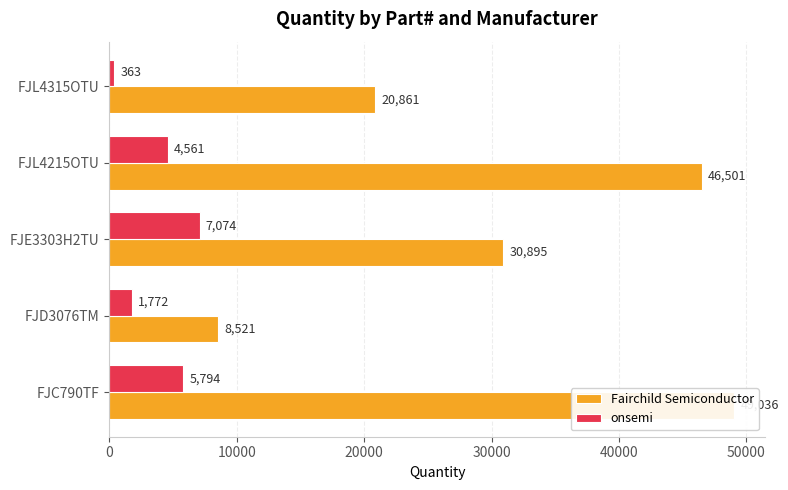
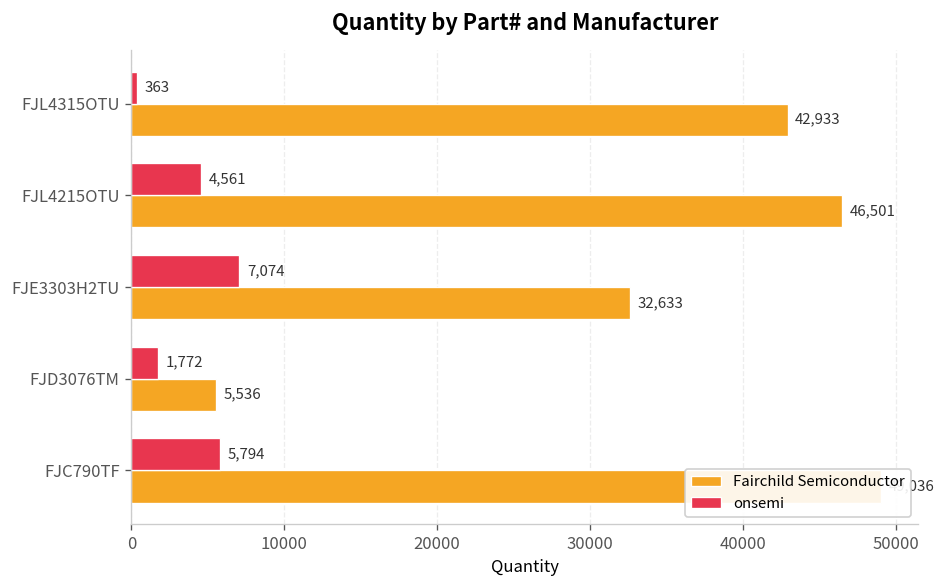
Fairchild Semiconductor, FJL4315OTU: 20,861 -> 42,933
Fairchild Semiconductor, FJE3303H2TU: 30,895 -> 32,633
Fairchild Semiconductor, FJD3076TM: 8,521 -> 5,536
